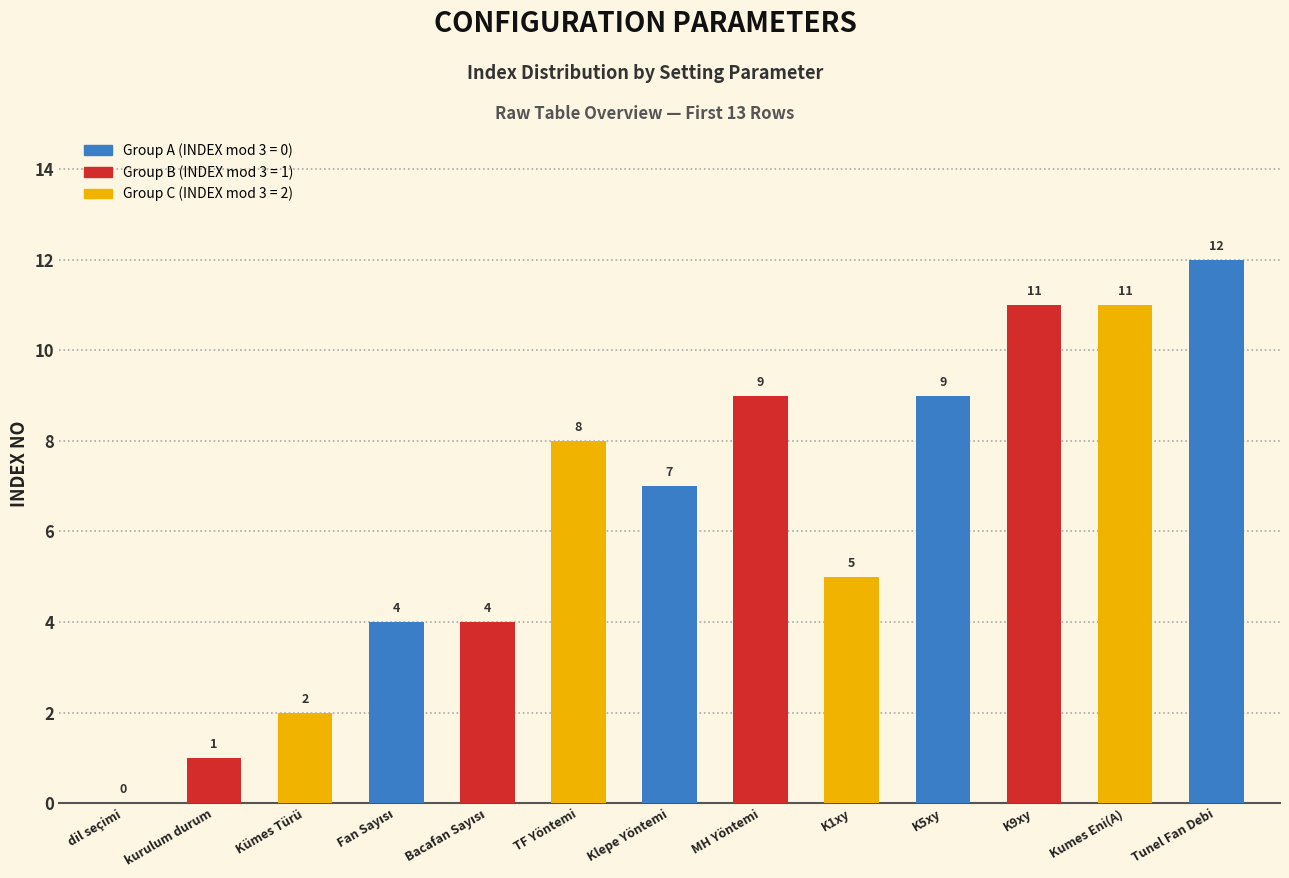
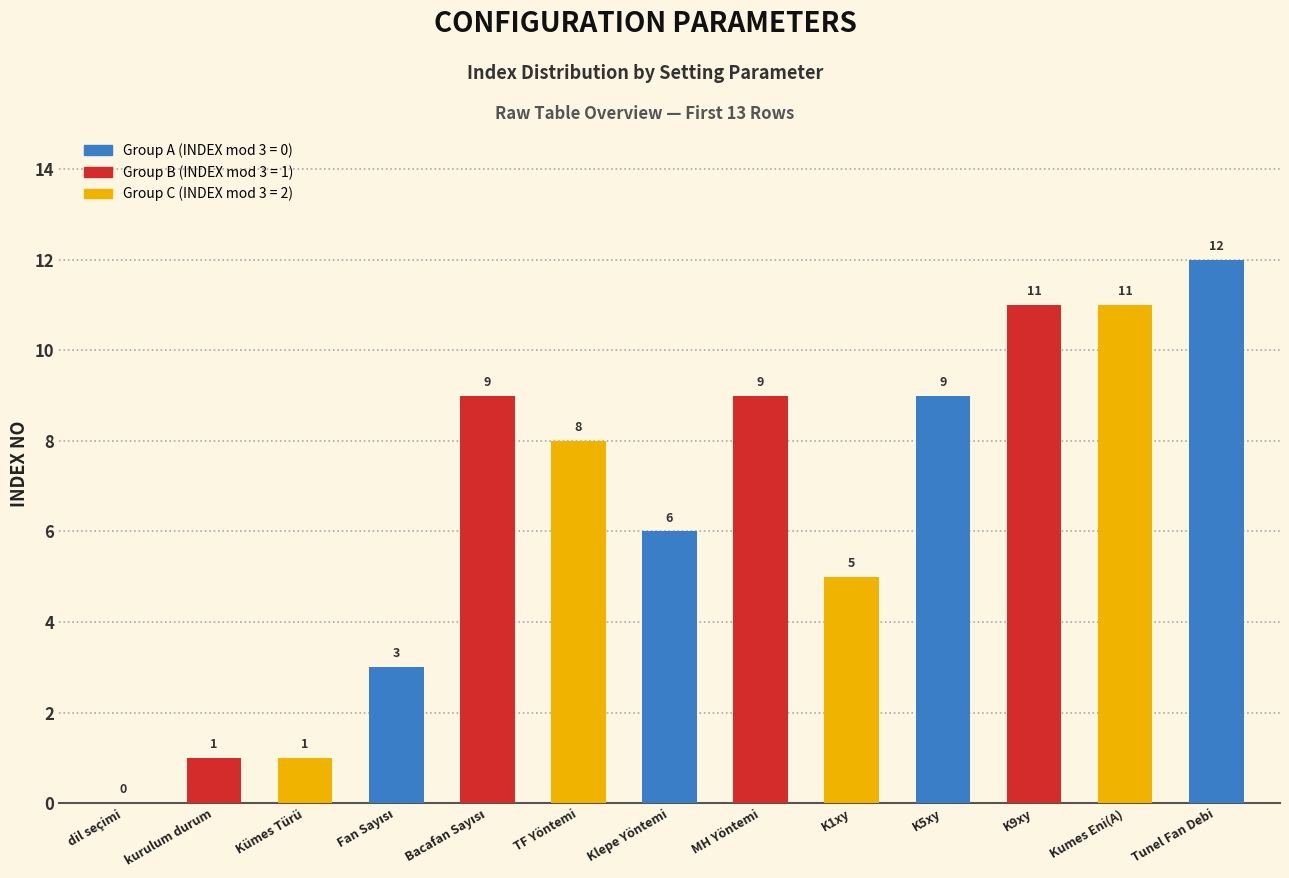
Kümes Türü: 2 -> 1
Fan Sayısı: 4 -> 3
Bacafan Sayısı: 4 -> 9
Klepe Yöntemi: 7 -> 6
